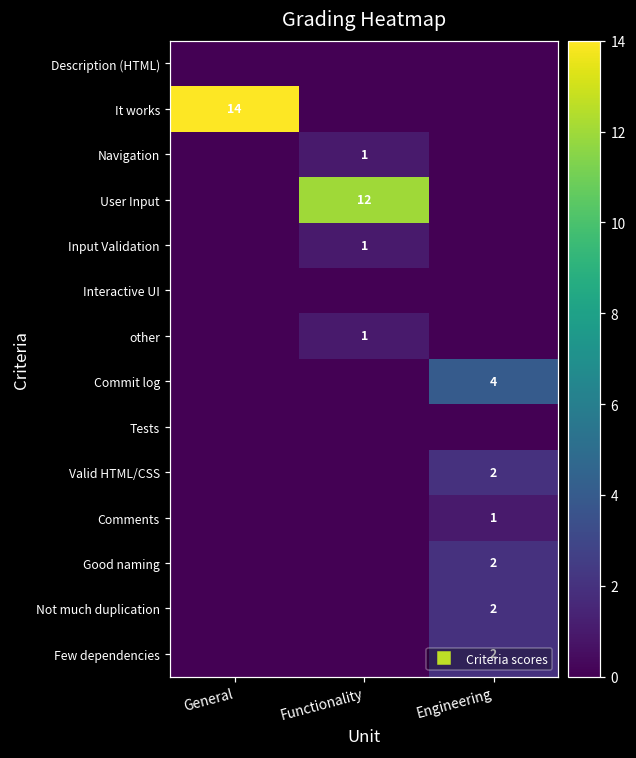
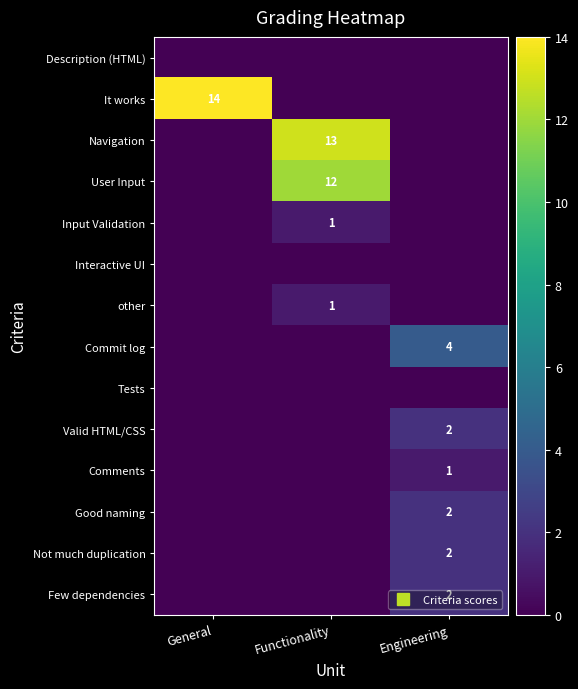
Navigation, Functionality: 1 -> 13
